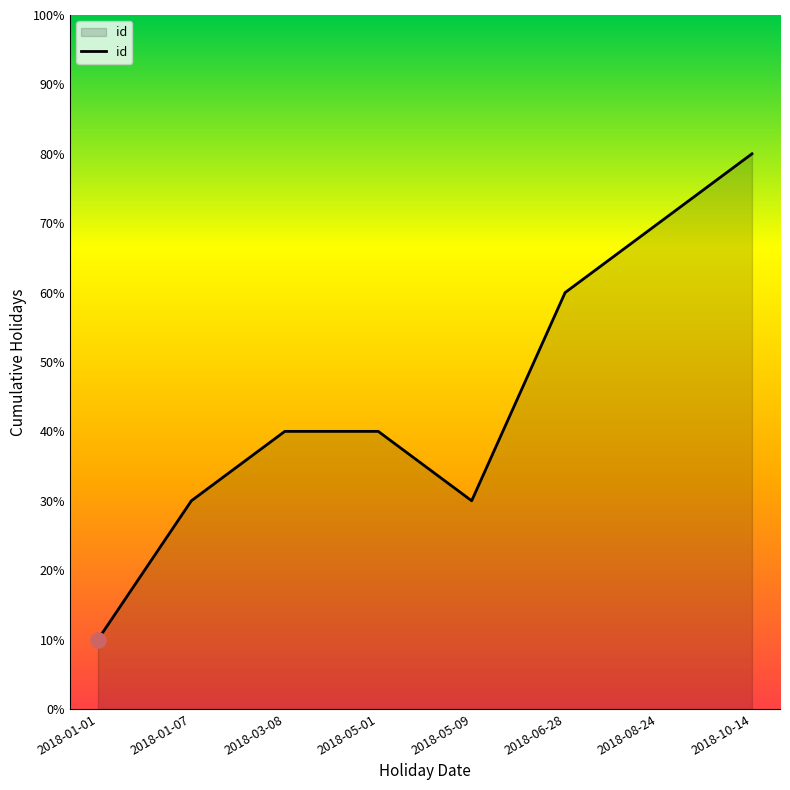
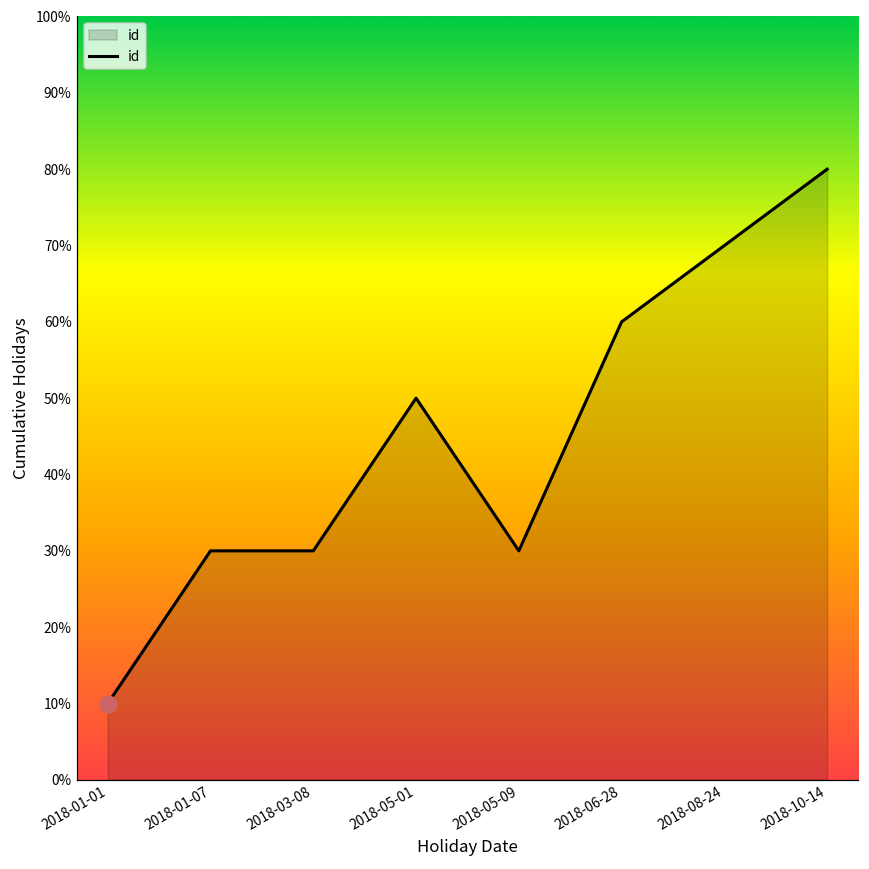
id, 2018-03-08: 40% -> 30%
id, 2018-05-01: 40% -> 50%
